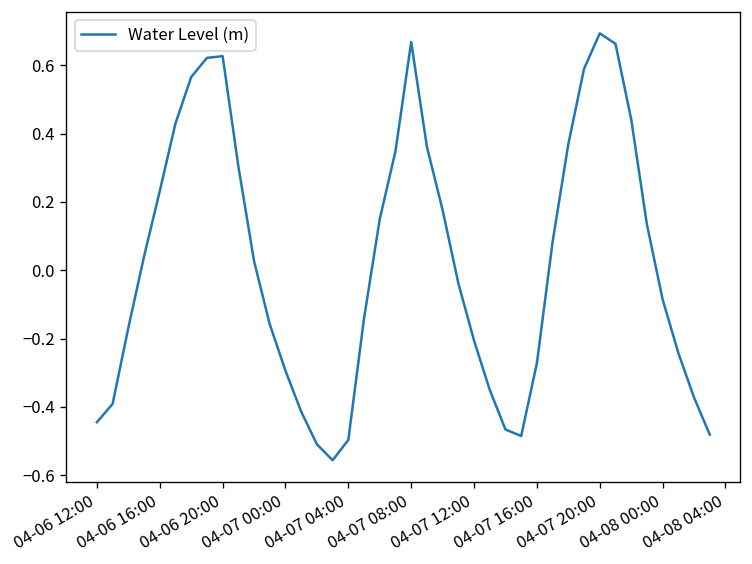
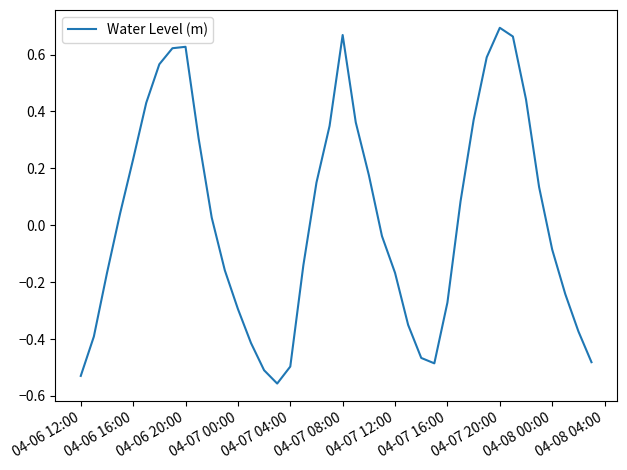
04-06 12:00: -0.45 -> -0.53
04-07 12:00: -0.21 -> -0.17
